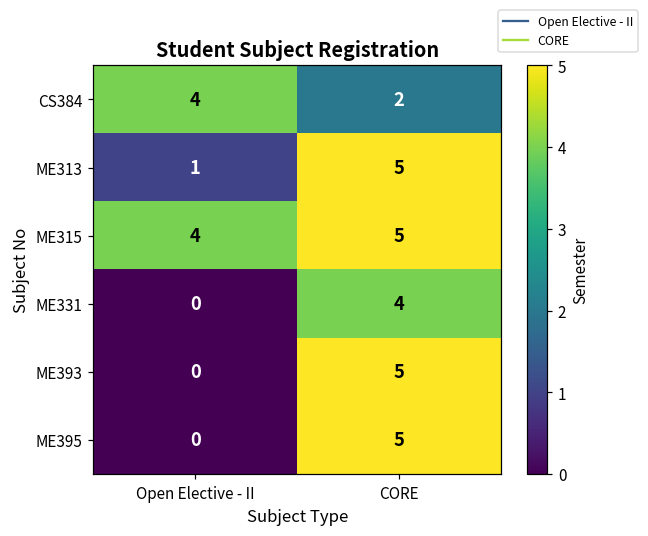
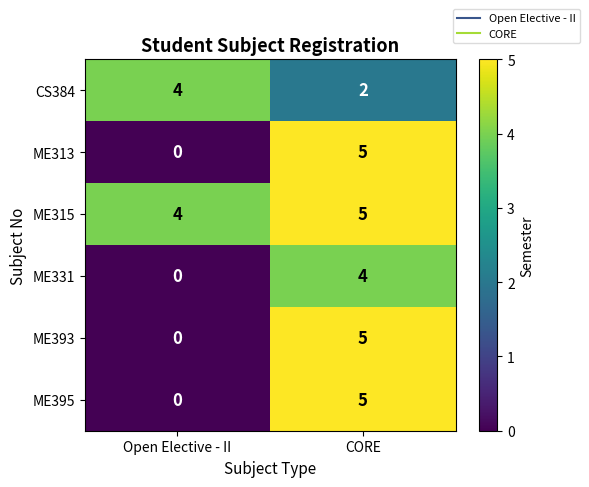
ME313, Open Elective - II: 1 -> 0
